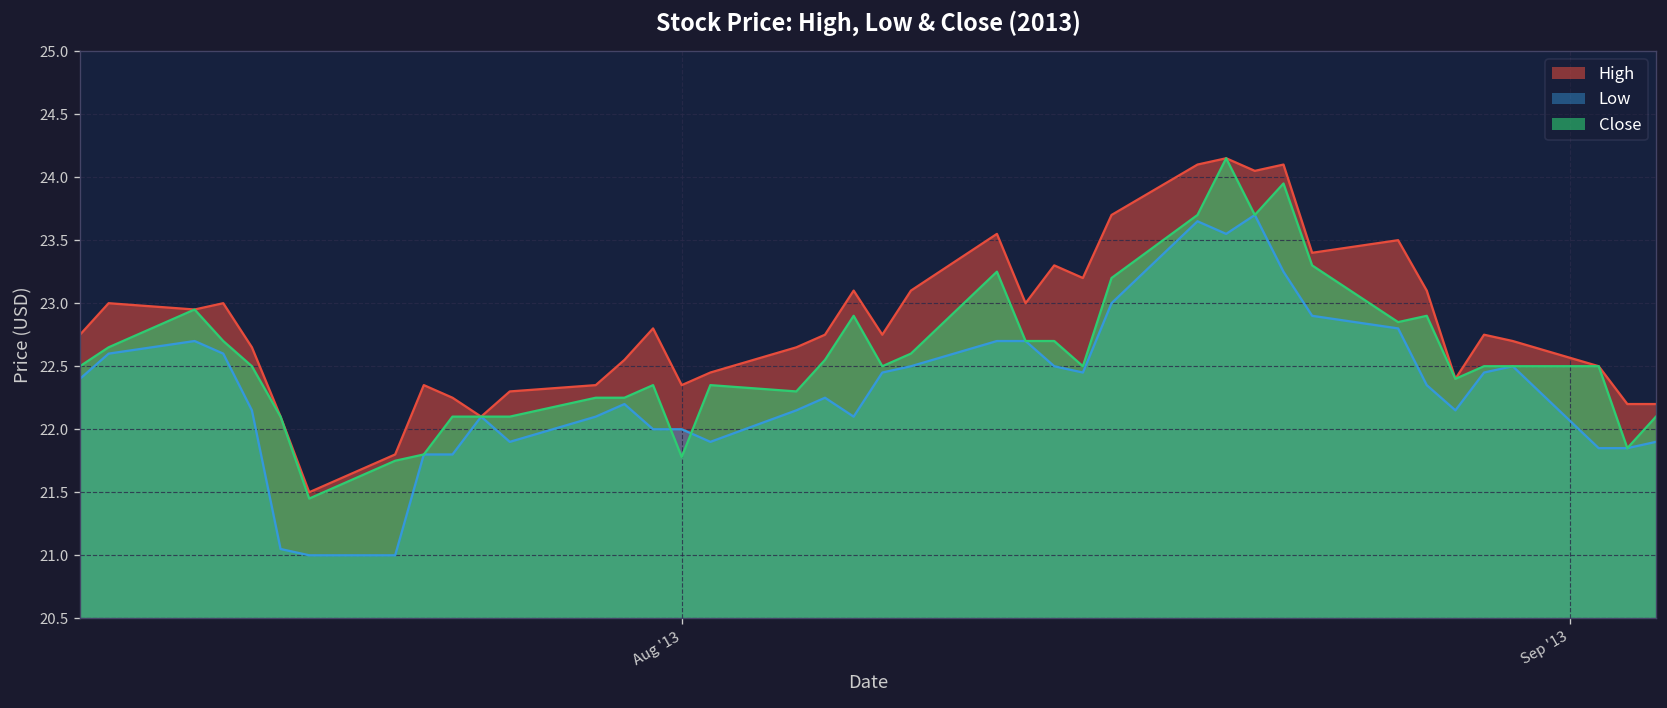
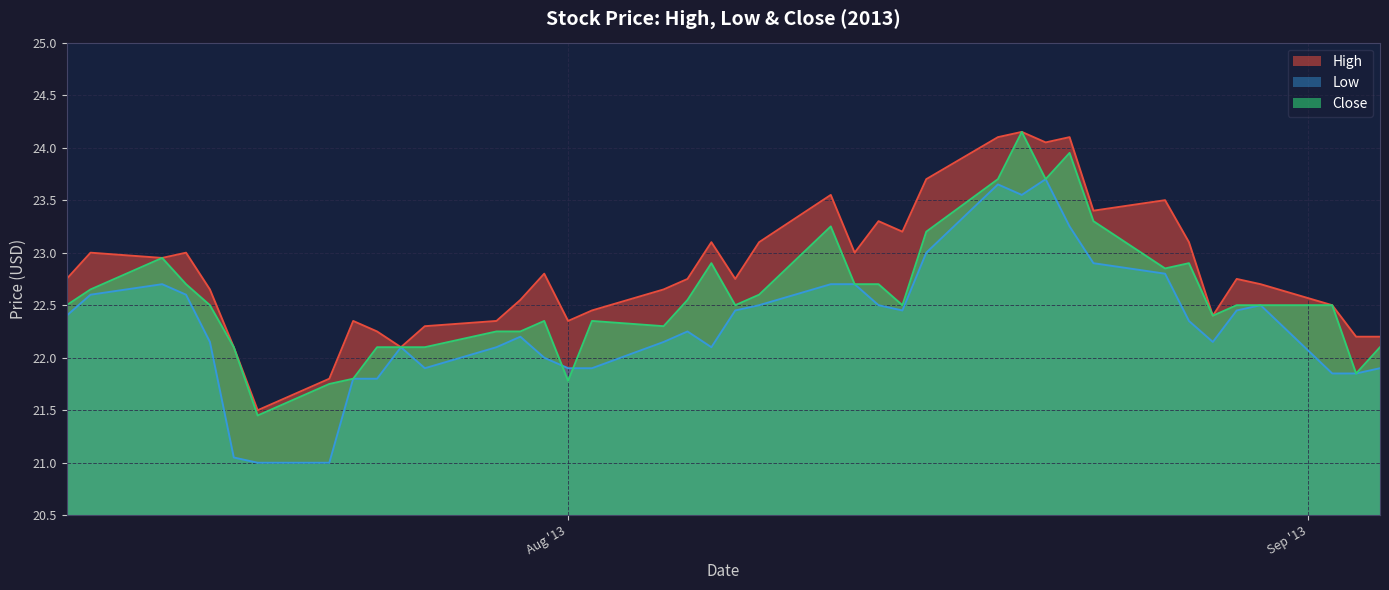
Low, Aug '13: 22.0 -> 21.9
